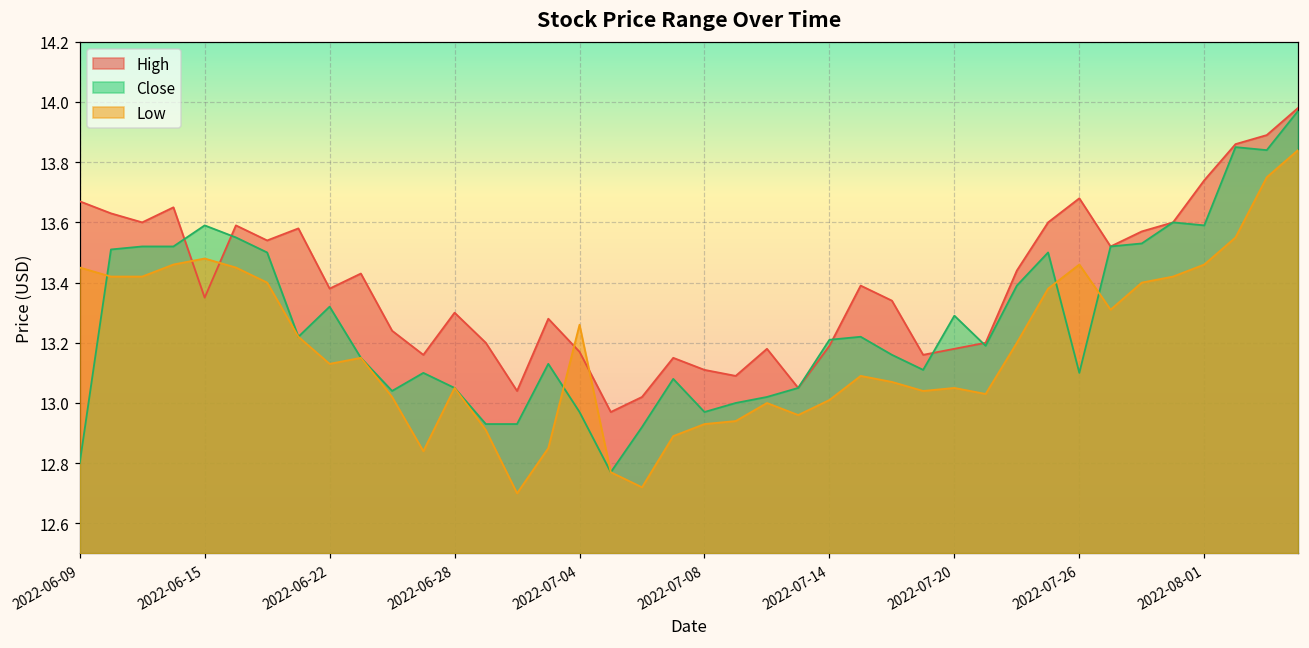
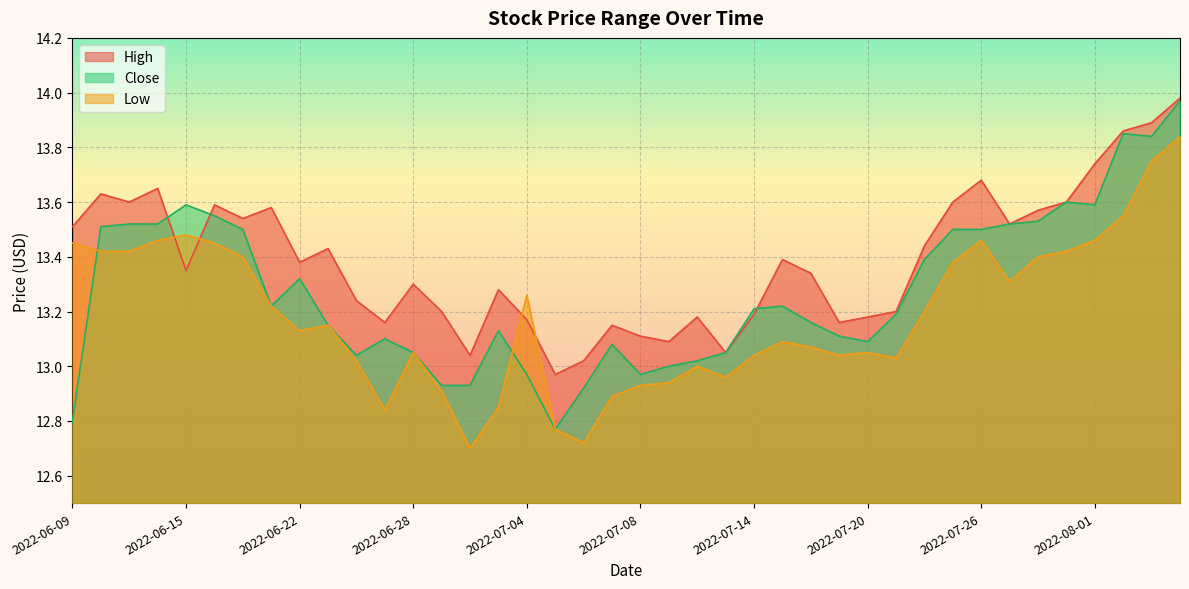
High, 2022-06-09: 13.67 -> 13.51
Low, 2022-07-14: 13.01 -> 13.04
Close, 2022-07-20: 13.29 -> 13.09
Close, 2022-07-26: 13.1 -> 13.5
